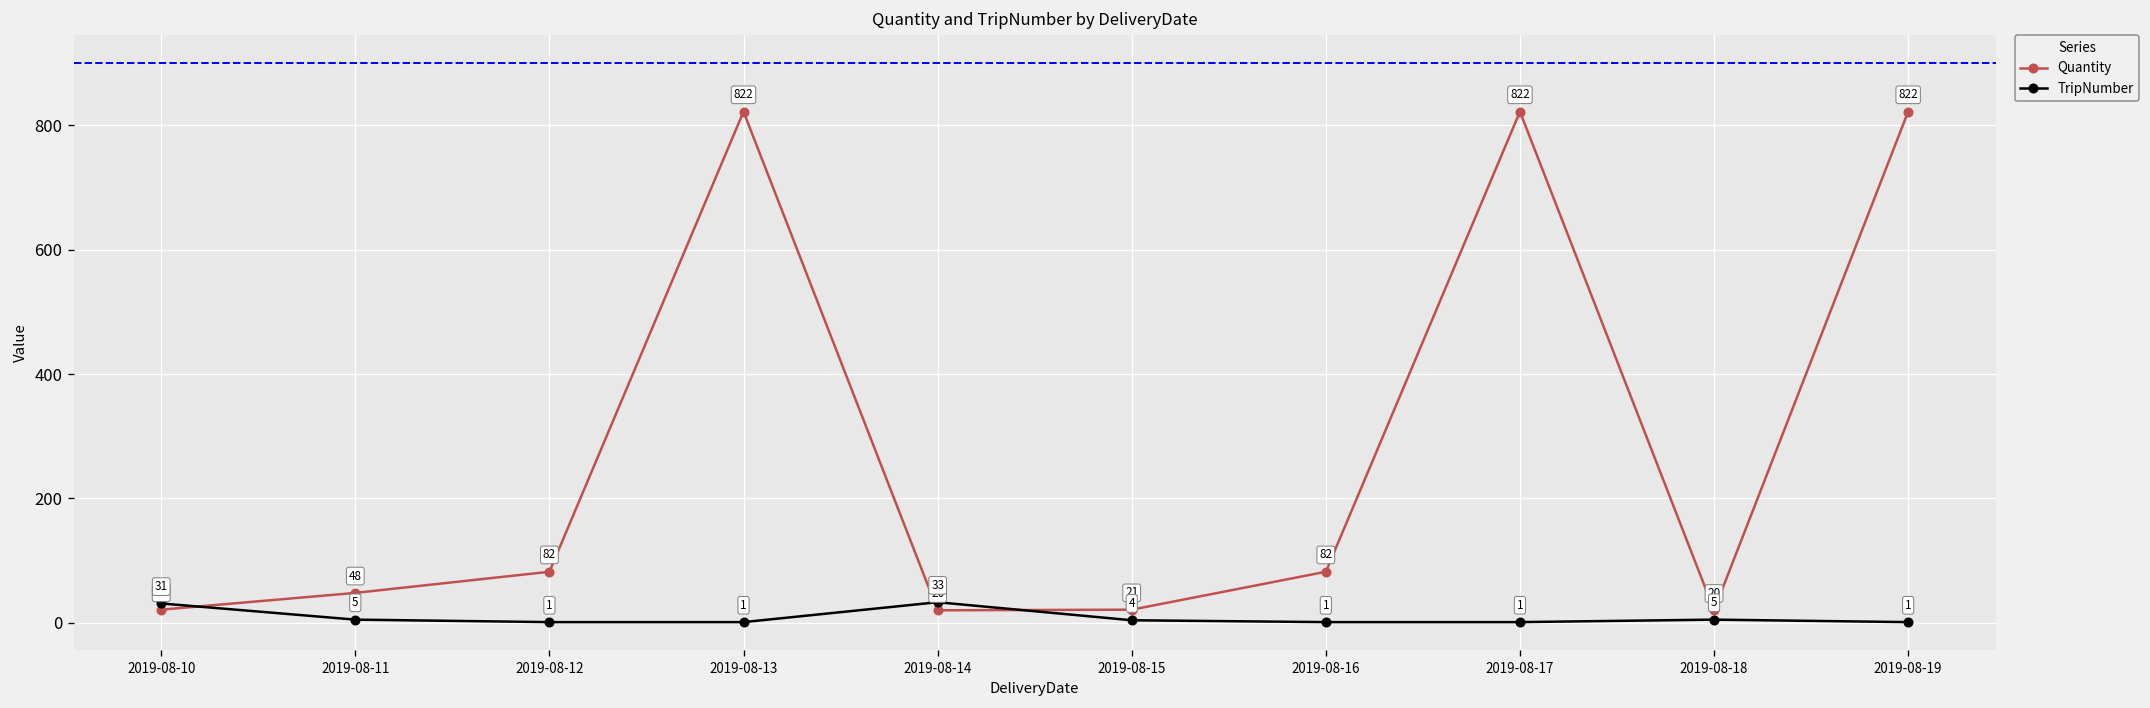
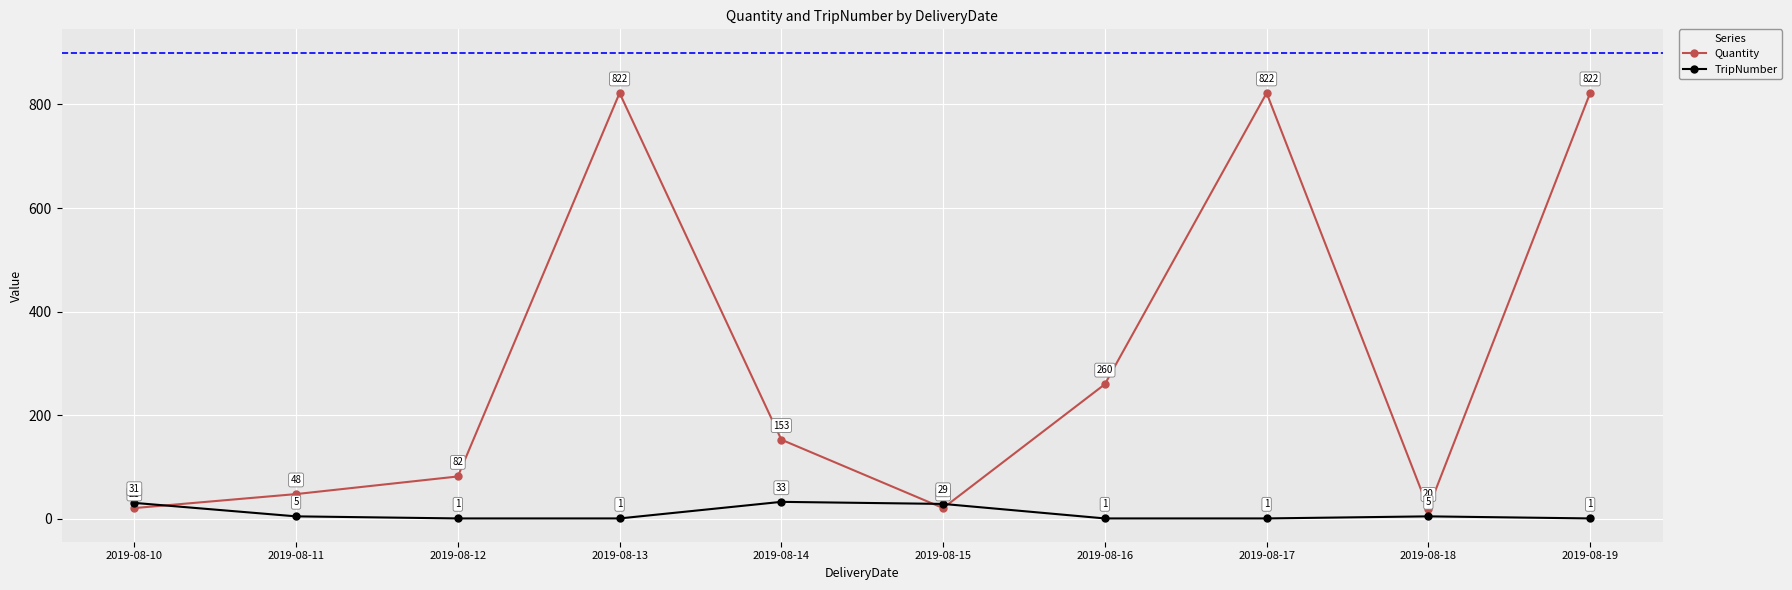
Quantity, 2019-08-14: 20 -> 153
TripNumber, 2019-08-15: 4 -> 29
Quantity, 2019-08-16: 82 -> 260
